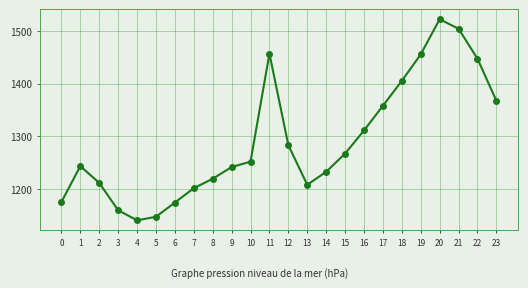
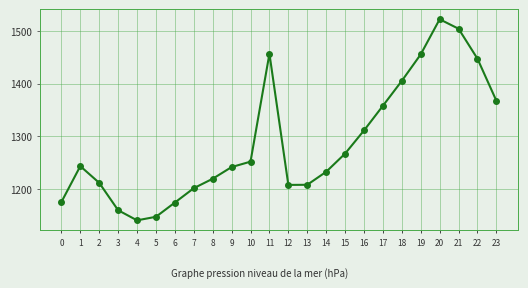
12: 1280 -> 1210
